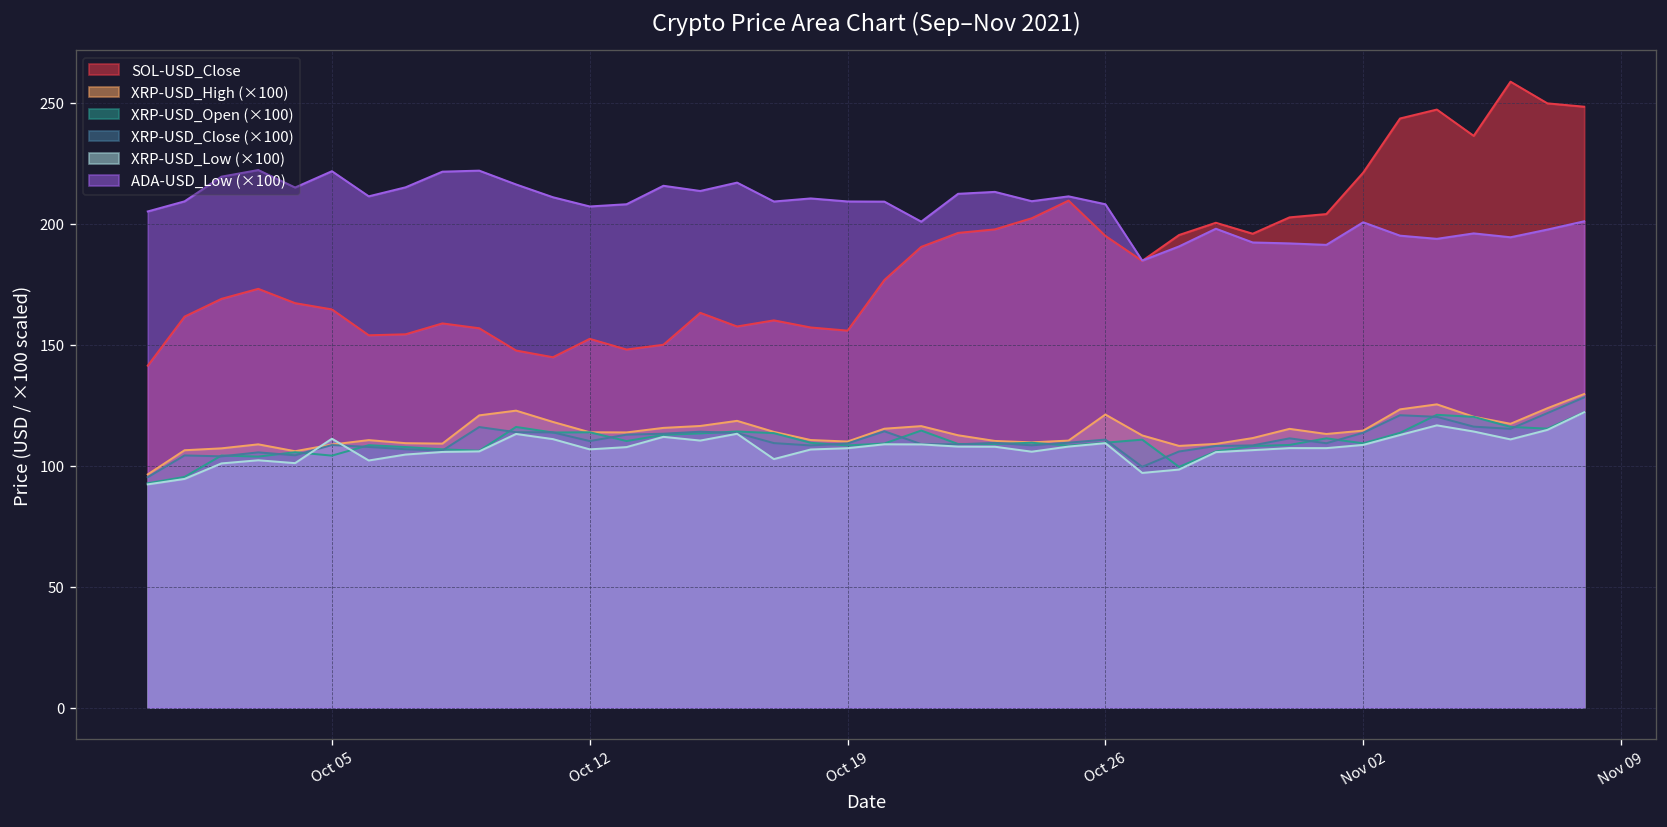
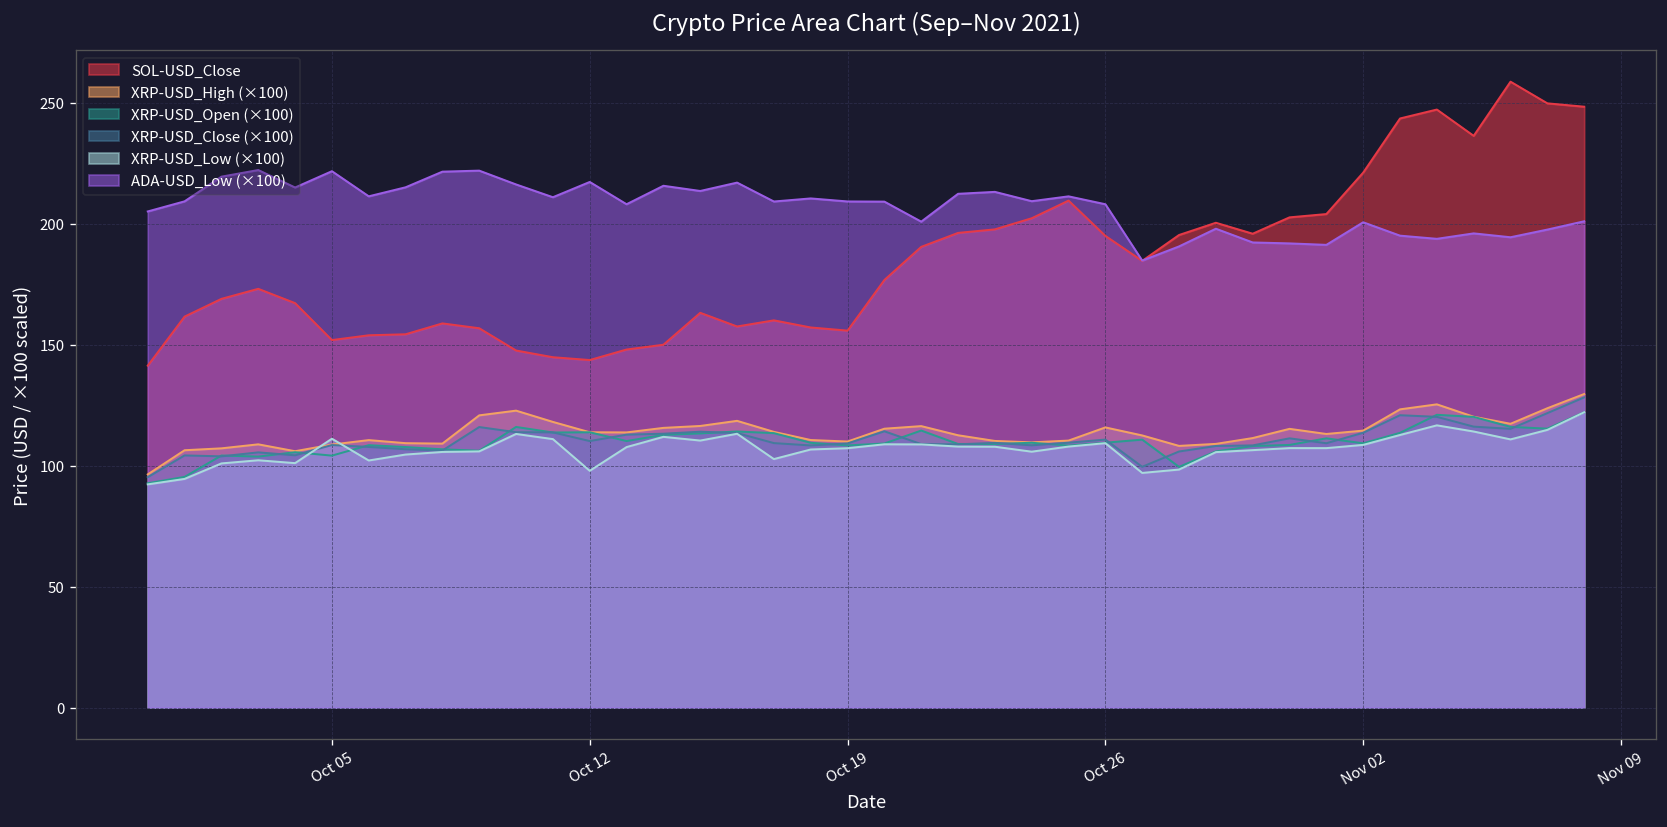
SOL-USD_Close, Oct 05: 165 -> 152
SOL-USD_Close, Oct 12: 152 -> 144
XRP-USD_Low (×100), Oct 12: 107 -> 98
ADA-USD_Low (×100), Oct 12: 207 -> 217
XRP-USD_High (×100), Oct 26: 121 -> 116
